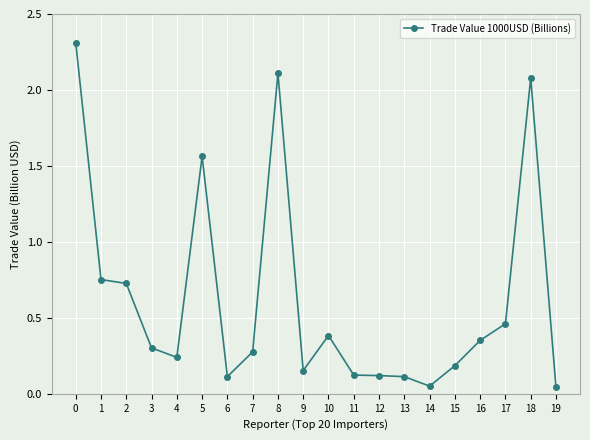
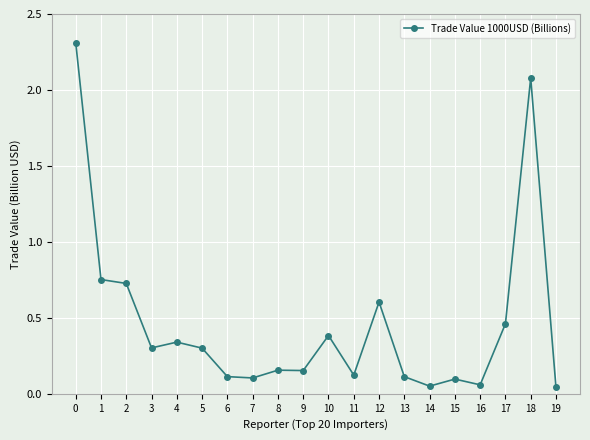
4: 0.24 -> 0.34
5: 1.56 -> 0.30
7: 0.28 -> 0.10
8: 2.11 -> 0.16
12: 0.12 -> 0.60
15: 0.19 -> 0.10
16: 0.35 -> 0.06
